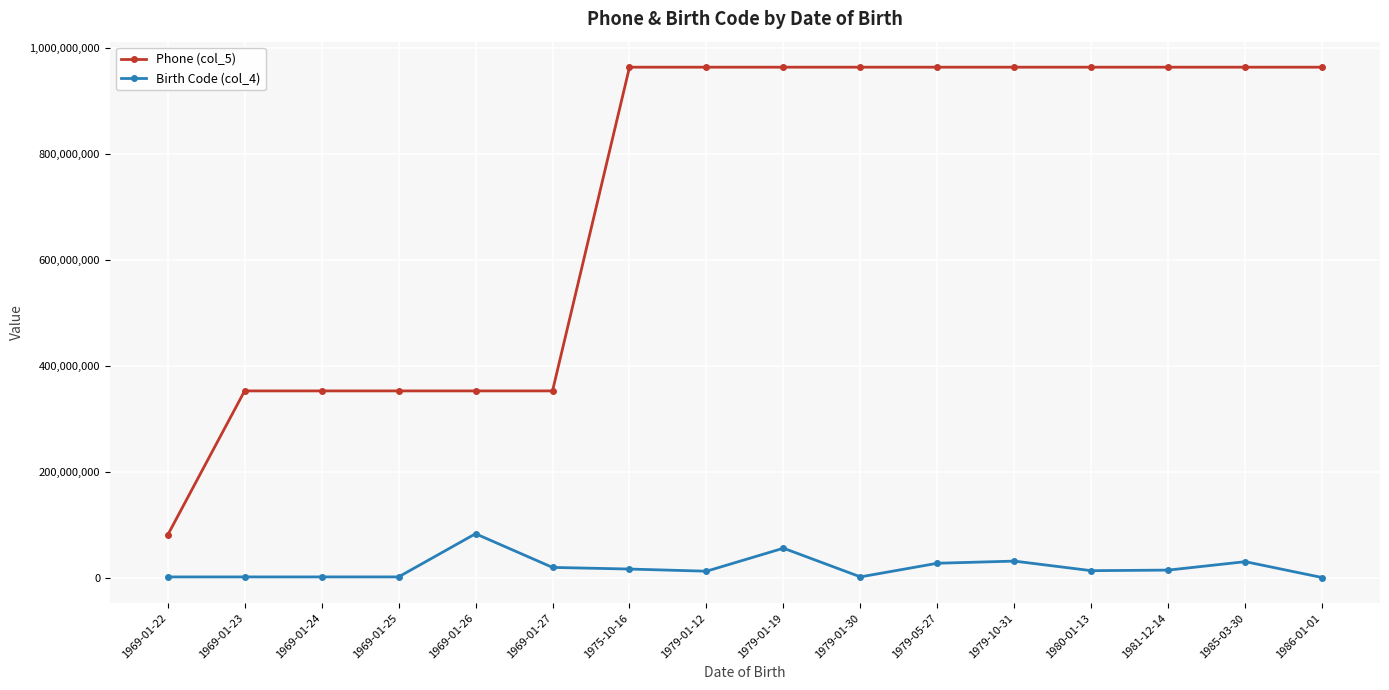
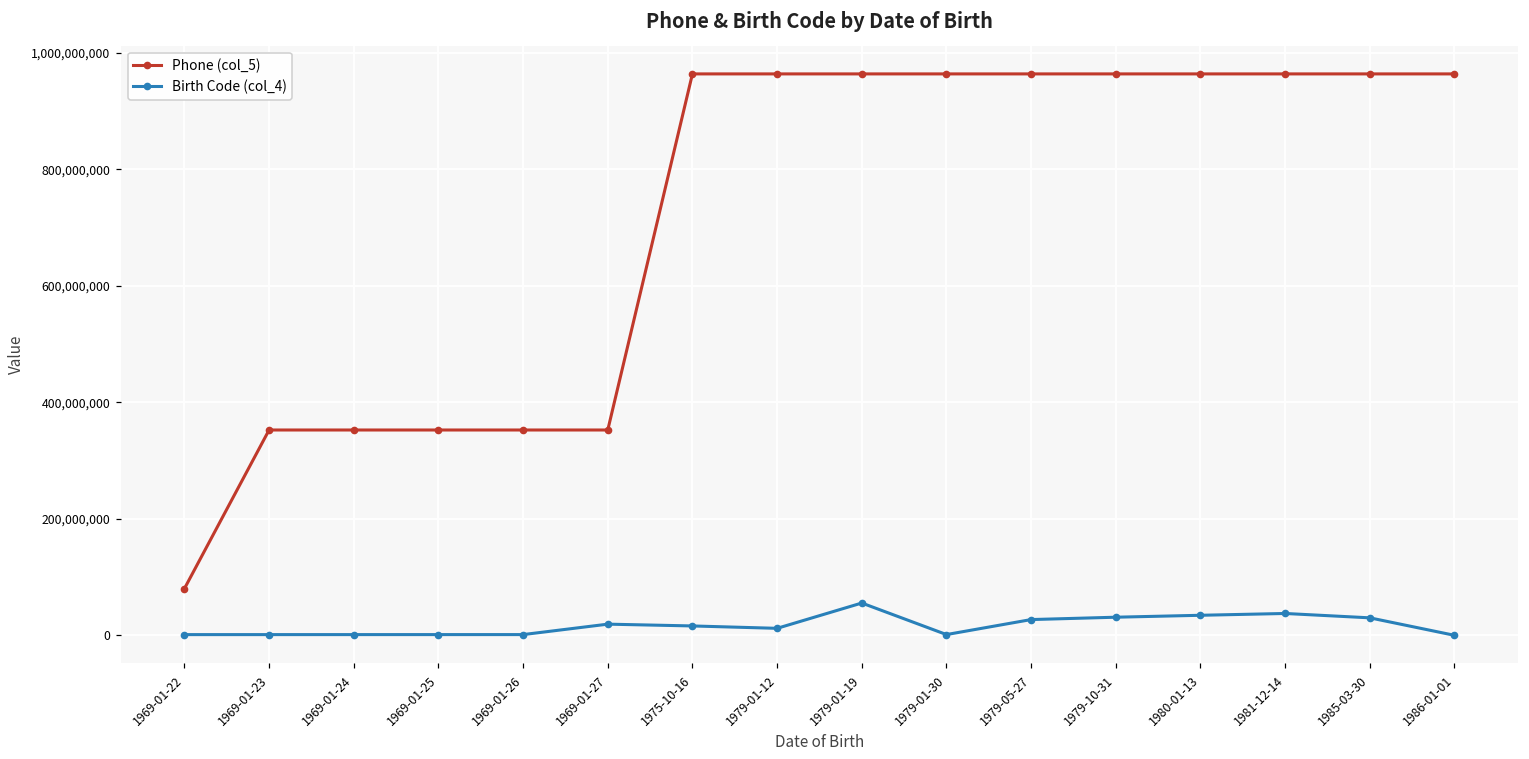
Birth Code (col_4), 1969-01-26: 80,000,000 -> 0
Birth Code (col_4), 1980-01-13: 10,000,000 -> 30,000,000
Birth Code (col_4), 1981-12-14: 10,000,000 -> 40,000,000
